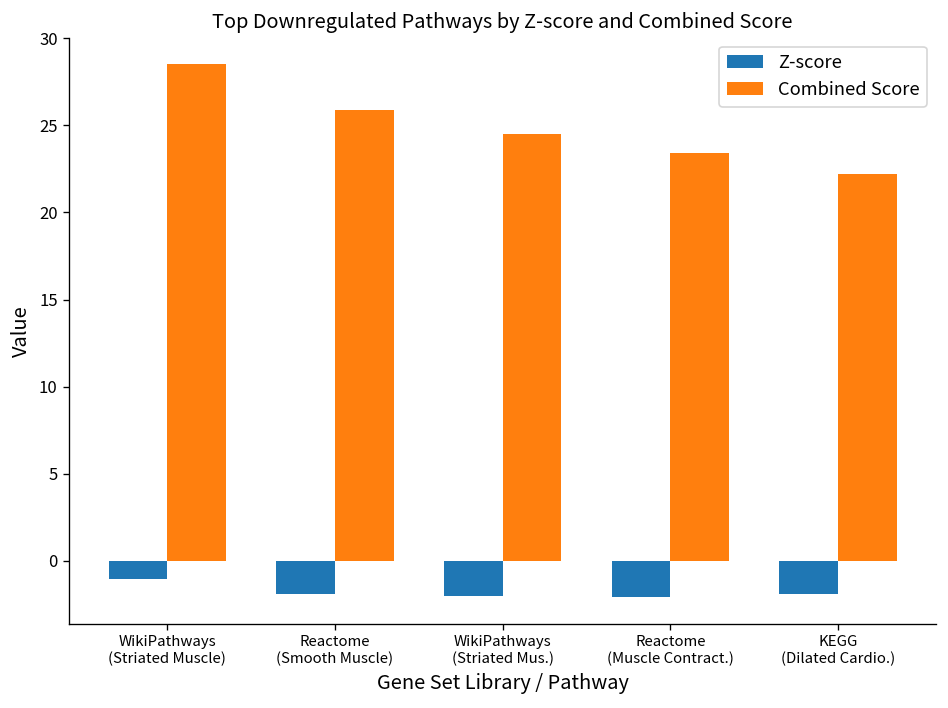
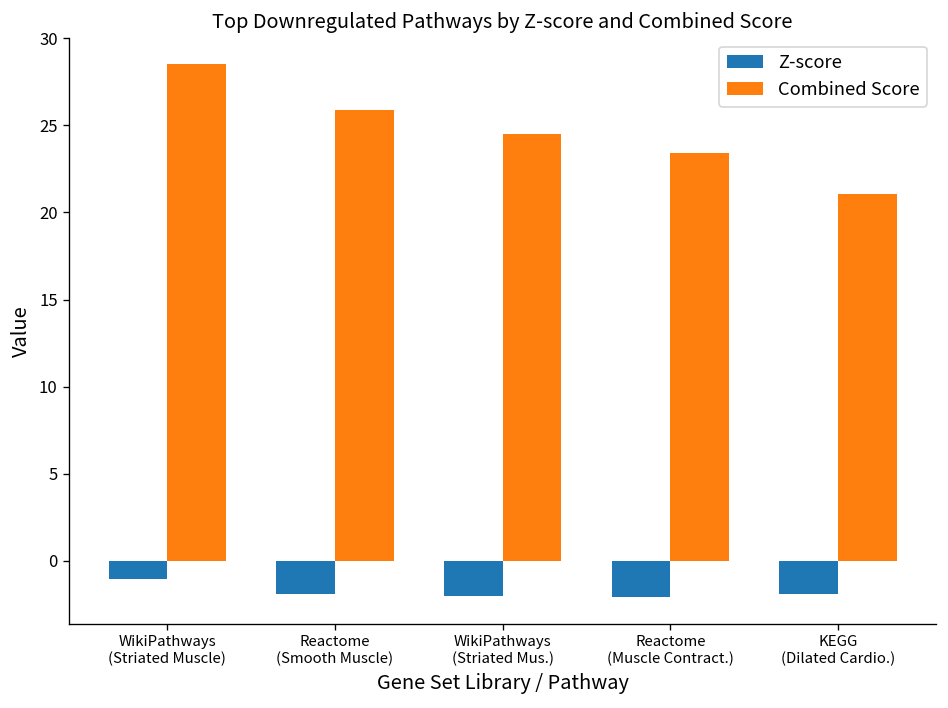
Combined Score, KEGG (Dilated Cardio.): 22.2 -> 21.1
